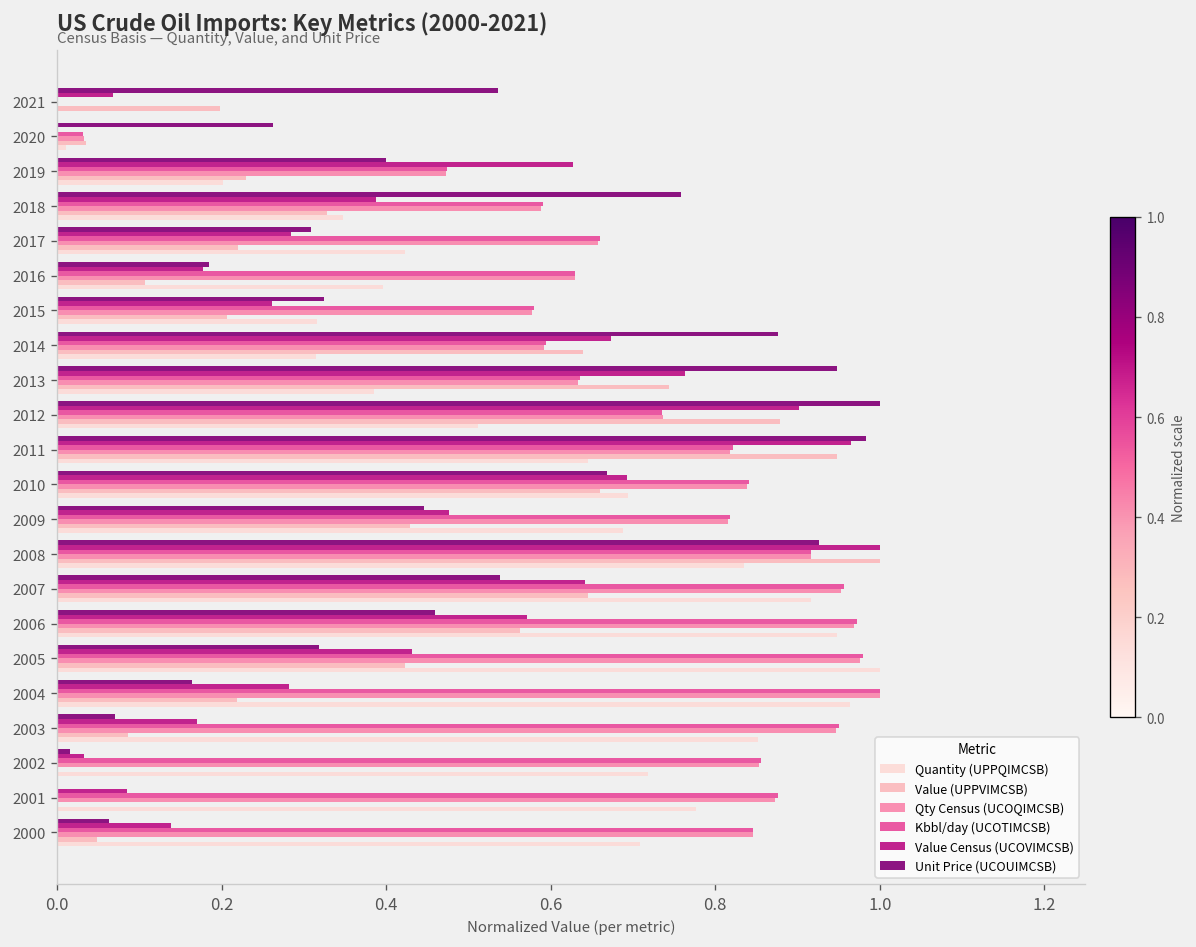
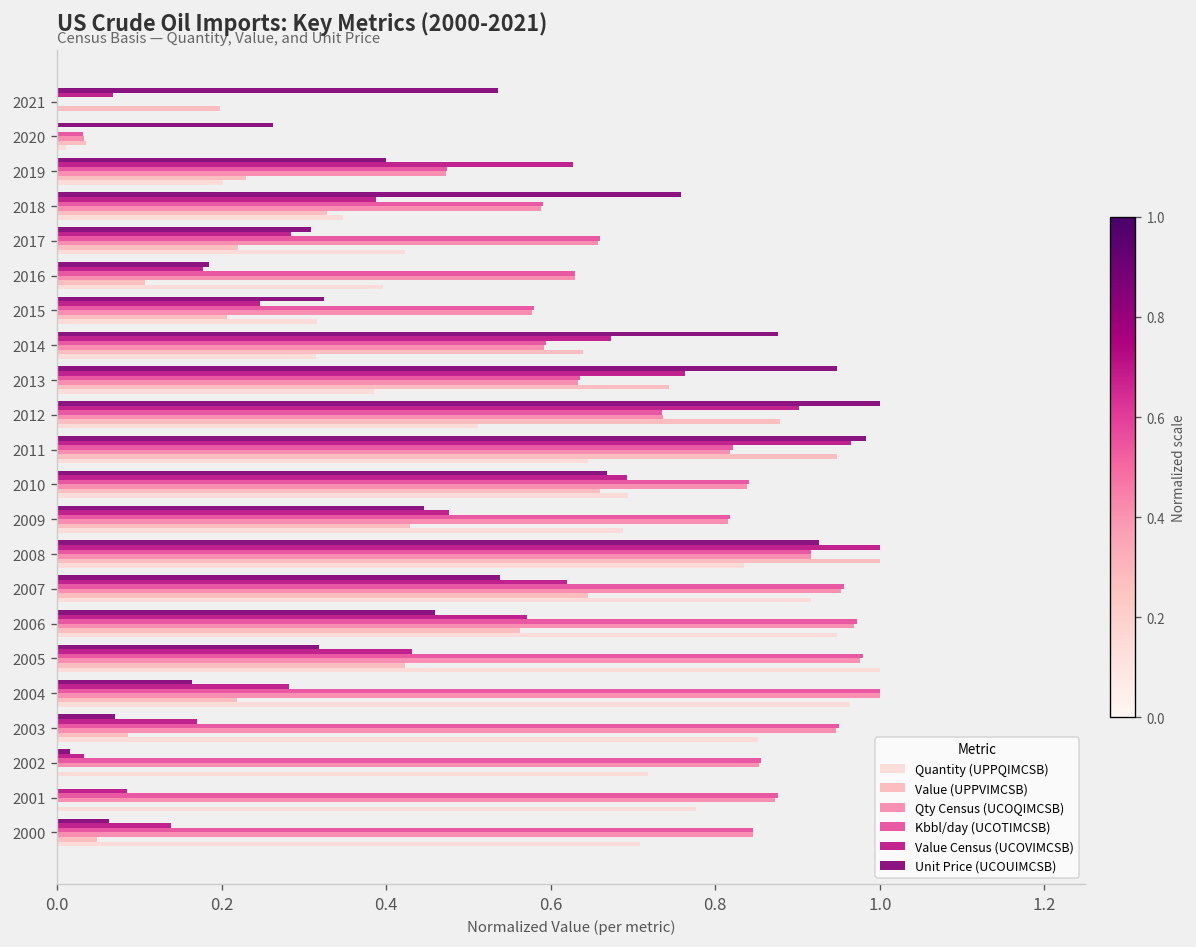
Value Census (UCOVIMCSB), 2015: 0.26 -> 0.25
Value Census (UCOVIMCSB), 2007: 0.64 -> 0.62
